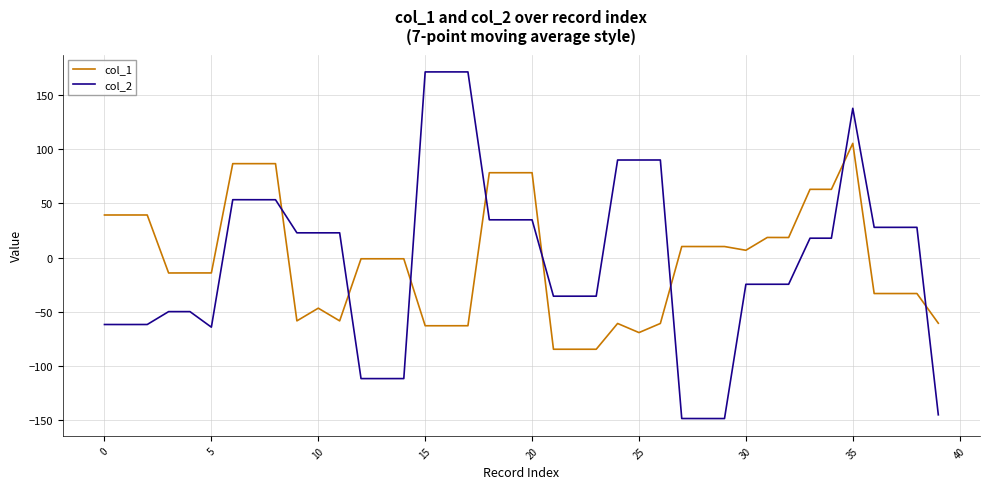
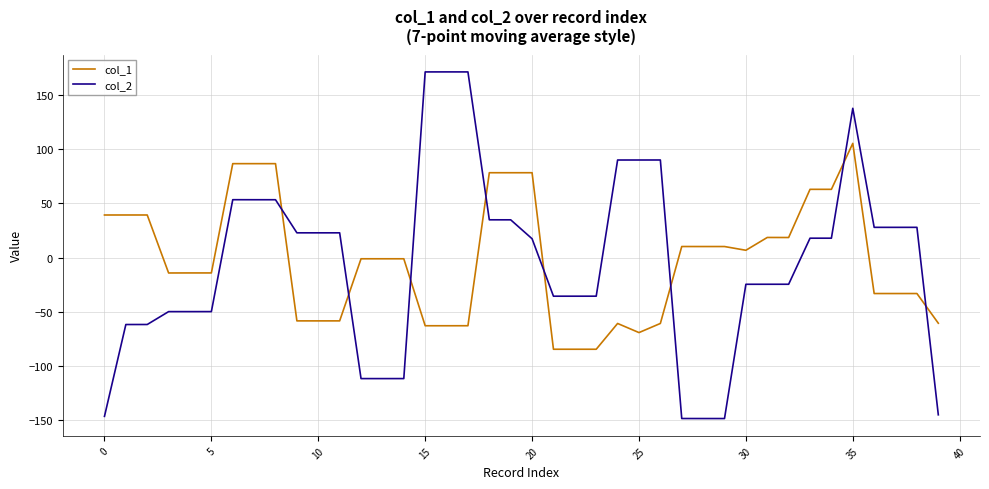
col_2, 0: -62 -> -146
col_2, 5: -64 -> -50
col_1, 10: -47 -> -58
col_2, 20: 35 -> 17
